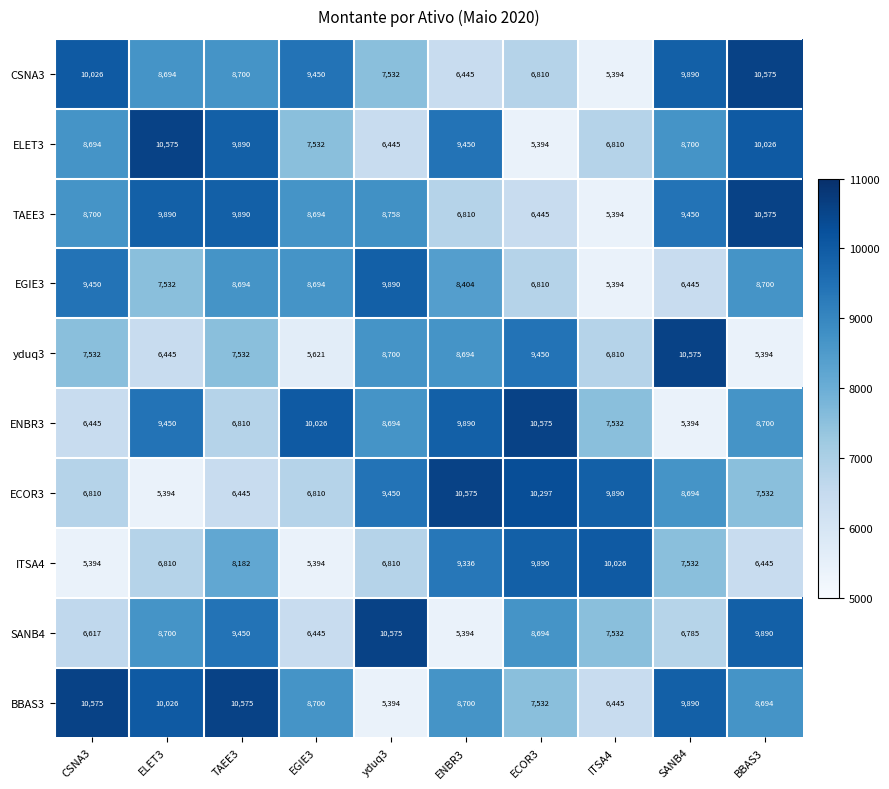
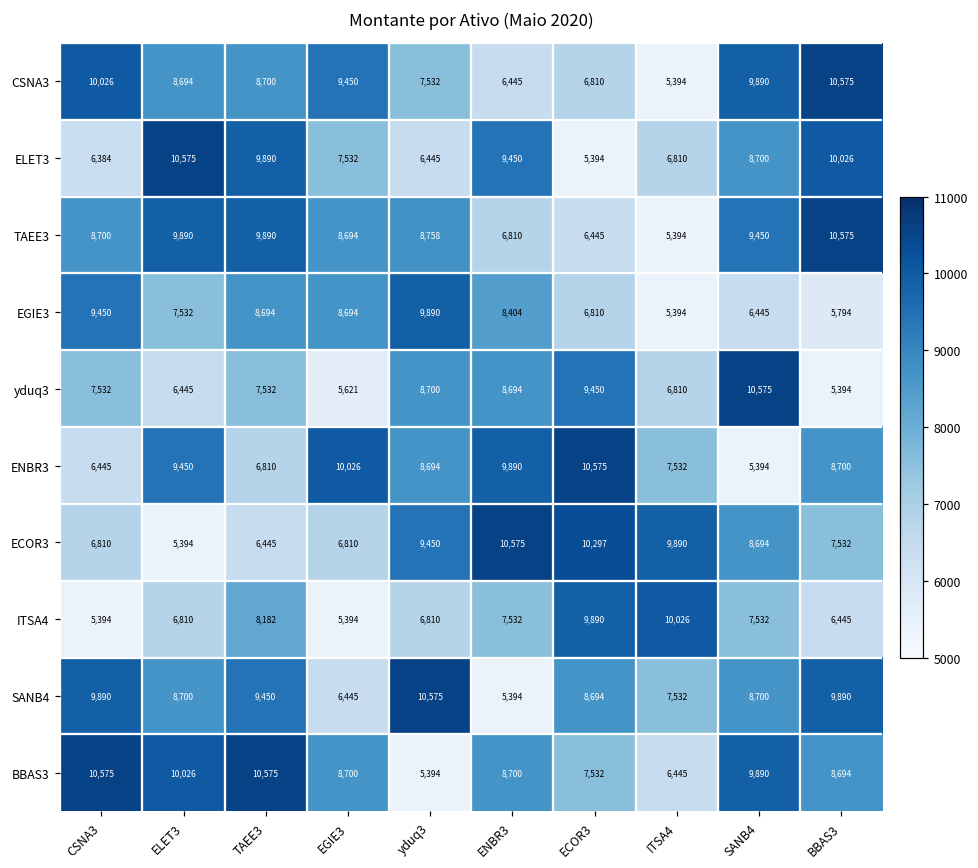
ELET3, CSNA3: 8,694 -> 6,384
EGIE3, BBAS3: 8,700 -> 5,794
ITSA4, ENBR3: 9,336 -> 7,532
SANB4, CSNA3: 6,617 -> 9,890
SANB4, SANB4: 6,785 -> 8,700
